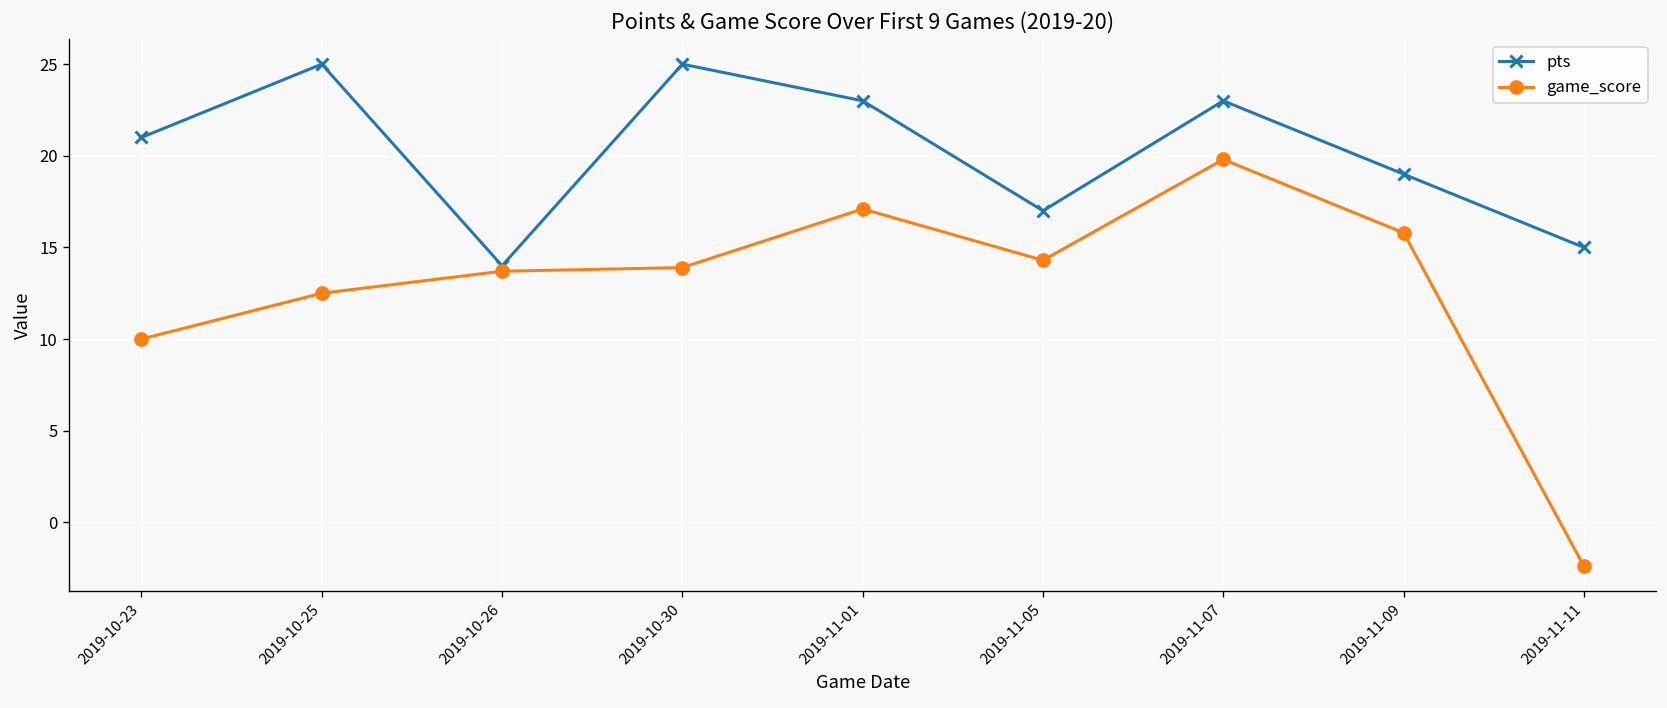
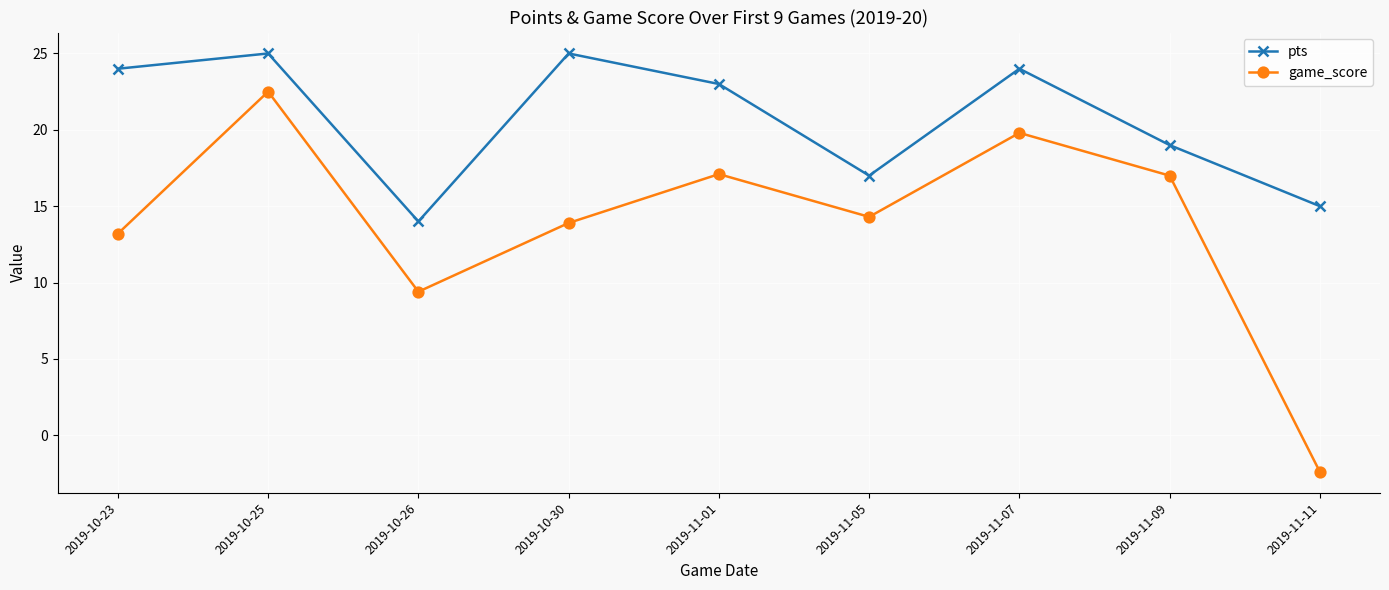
pts, 2019-10-23: 21 -> 24
game_score, 2019-10-23: 10.0 -> 13.2
game_score, 2019-10-25: 12.5 -> 22.5
game_score, 2019-10-26: 13.7 -> 9.4
pts, 2019-11-07: 23 -> 24
game_score, 2019-11-09: 15.8 -> 17.0
